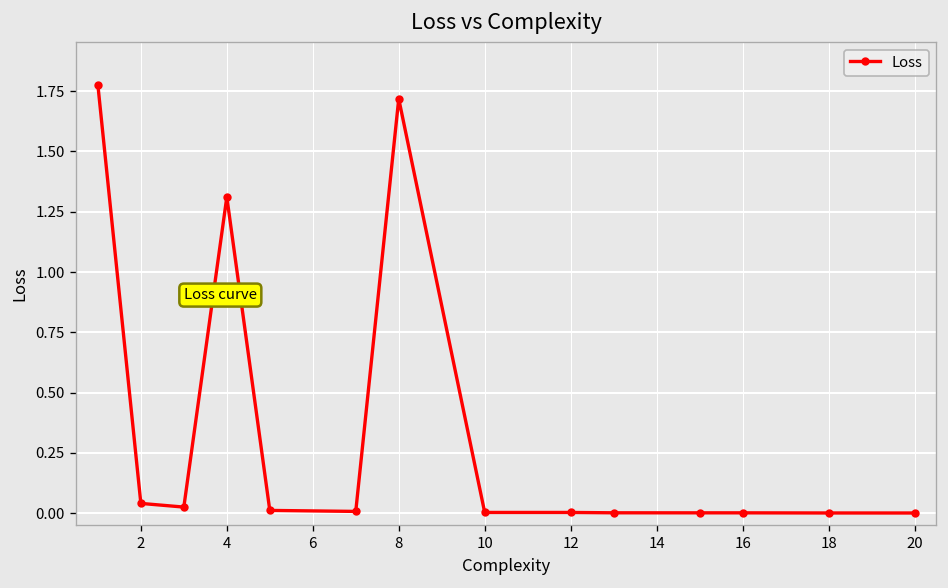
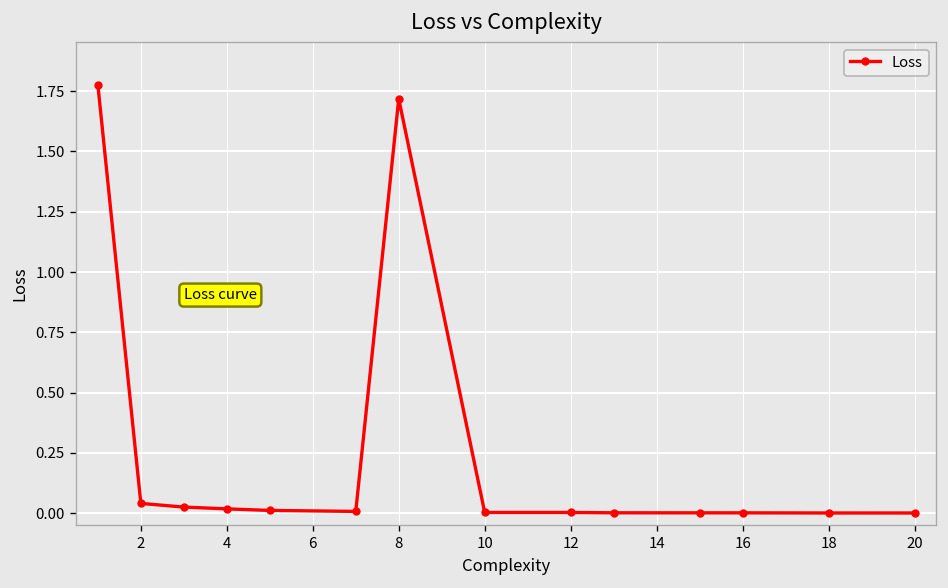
4: 1.31 -> 0.02
